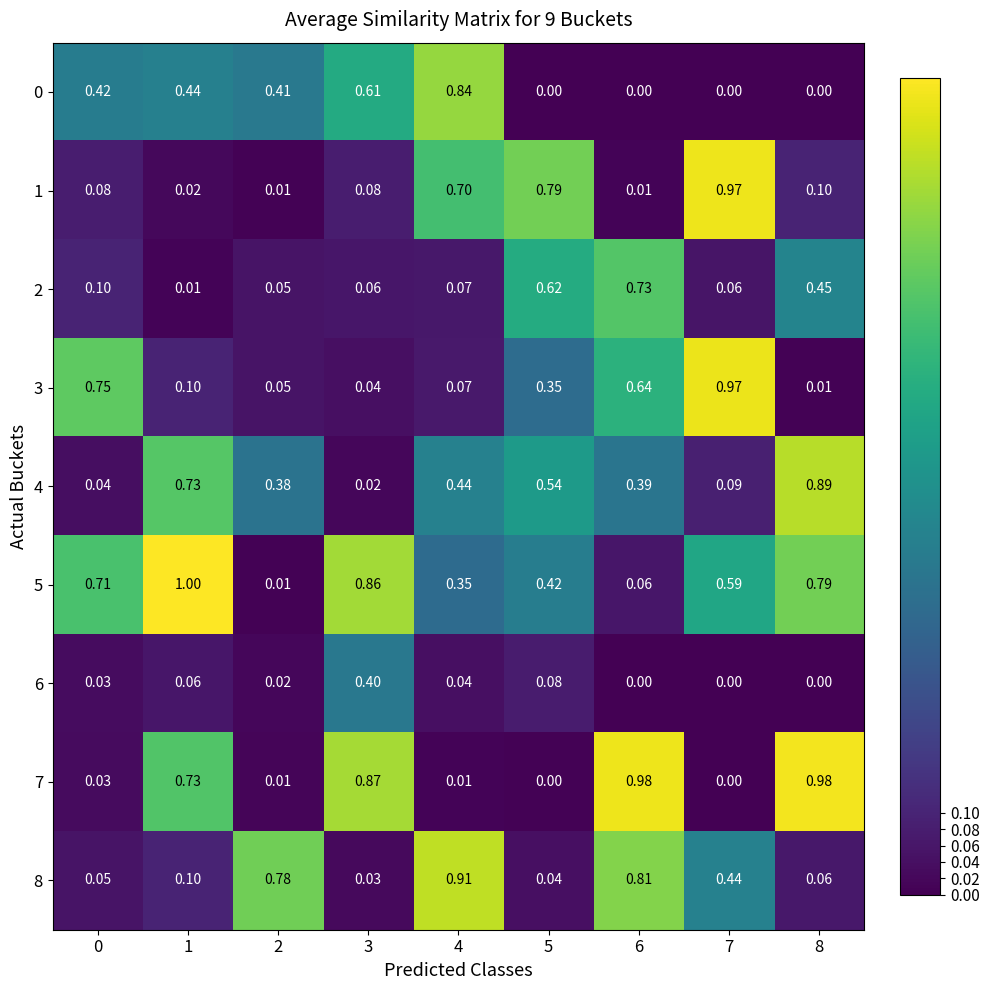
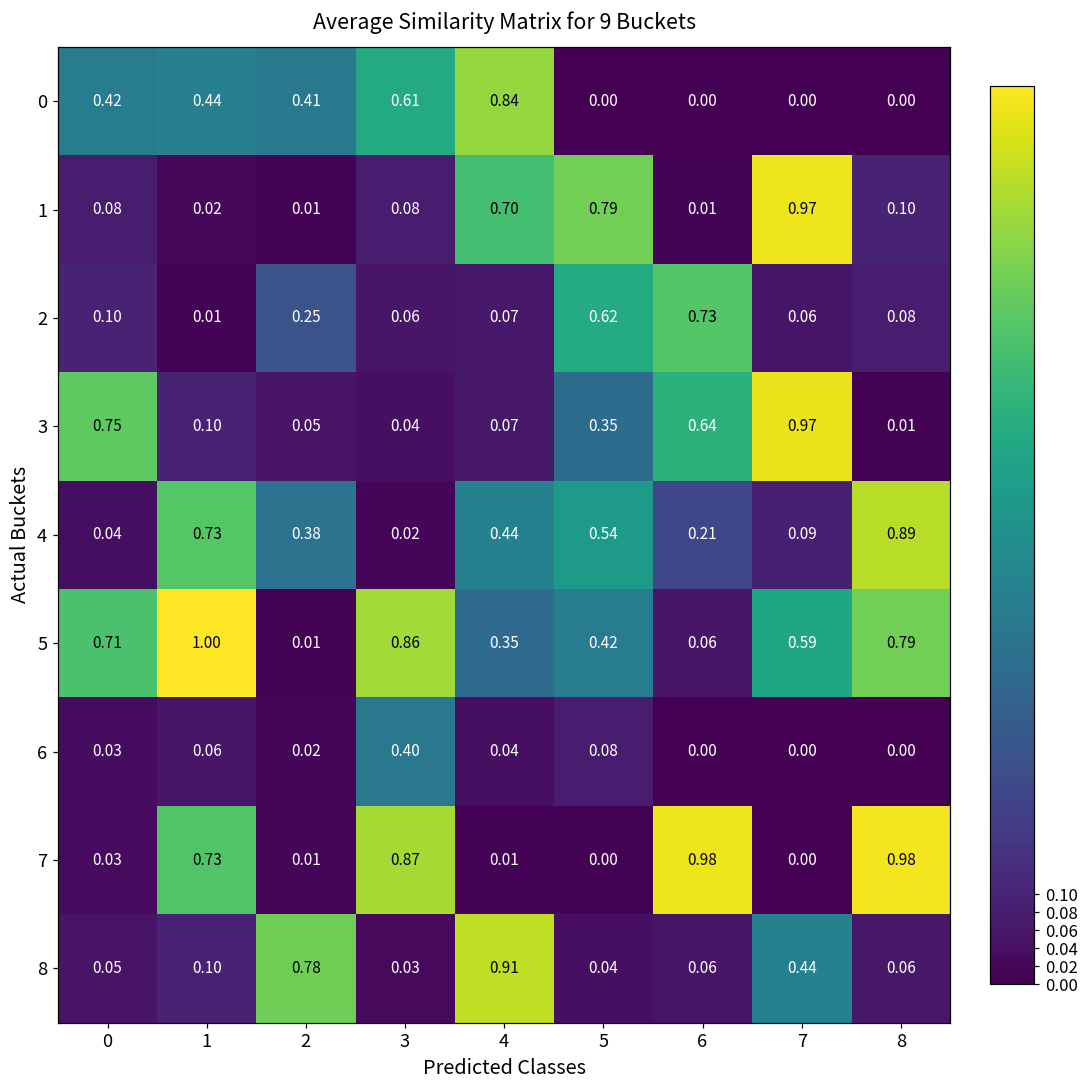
2, 2: 0.05 -> 0.25
2, 8: 0.45 -> 0.08
4, 6: 0.39 -> 0.21
8, 6: 0.81 -> 0.06
